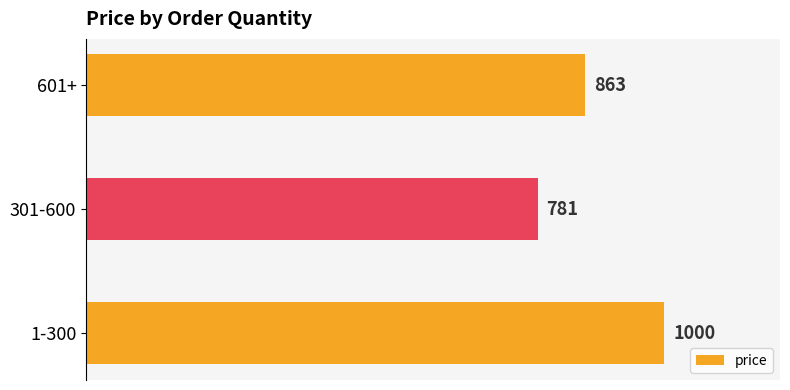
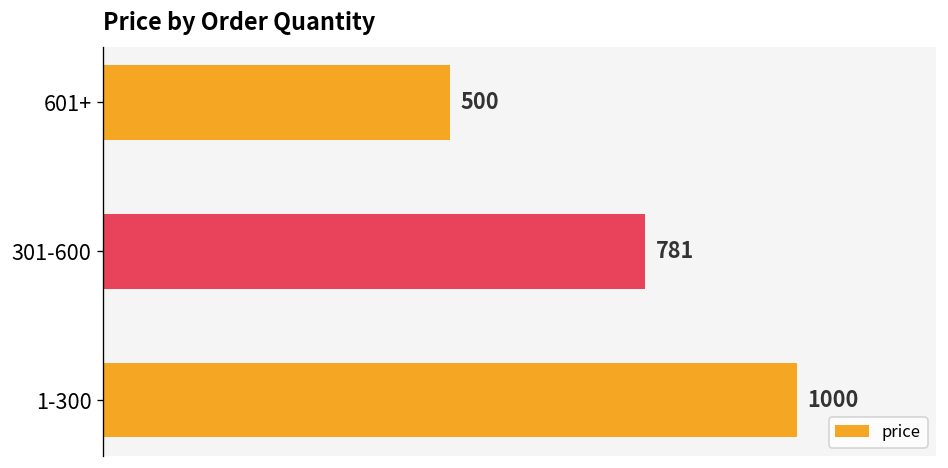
601+: 863 -> 500
